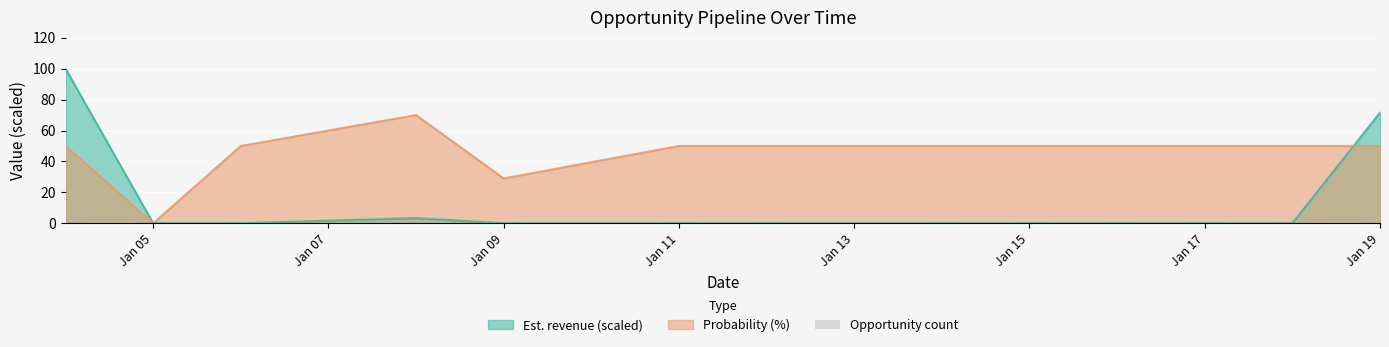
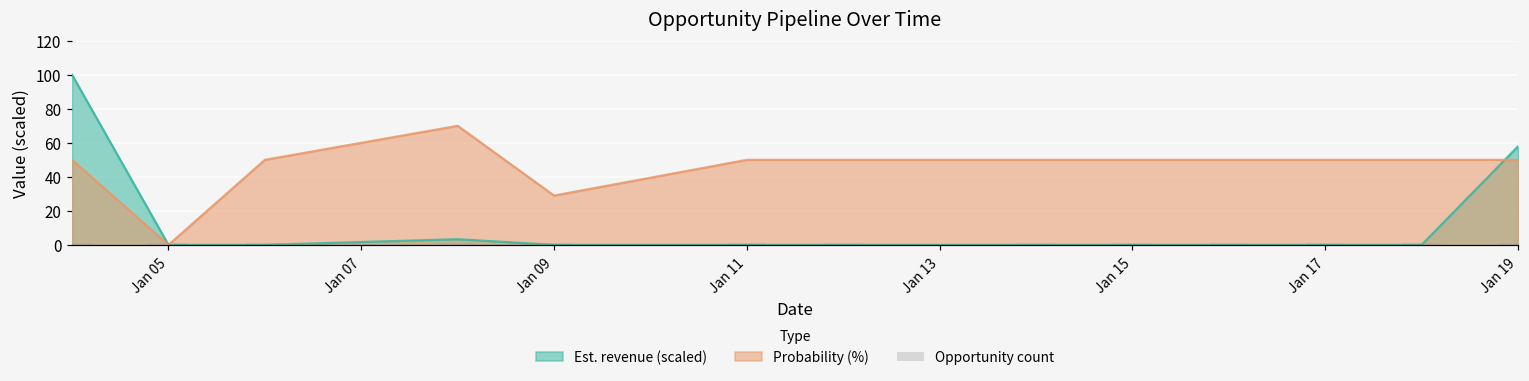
Est. revenue (scaled), Jan 19: 72 -> 58
